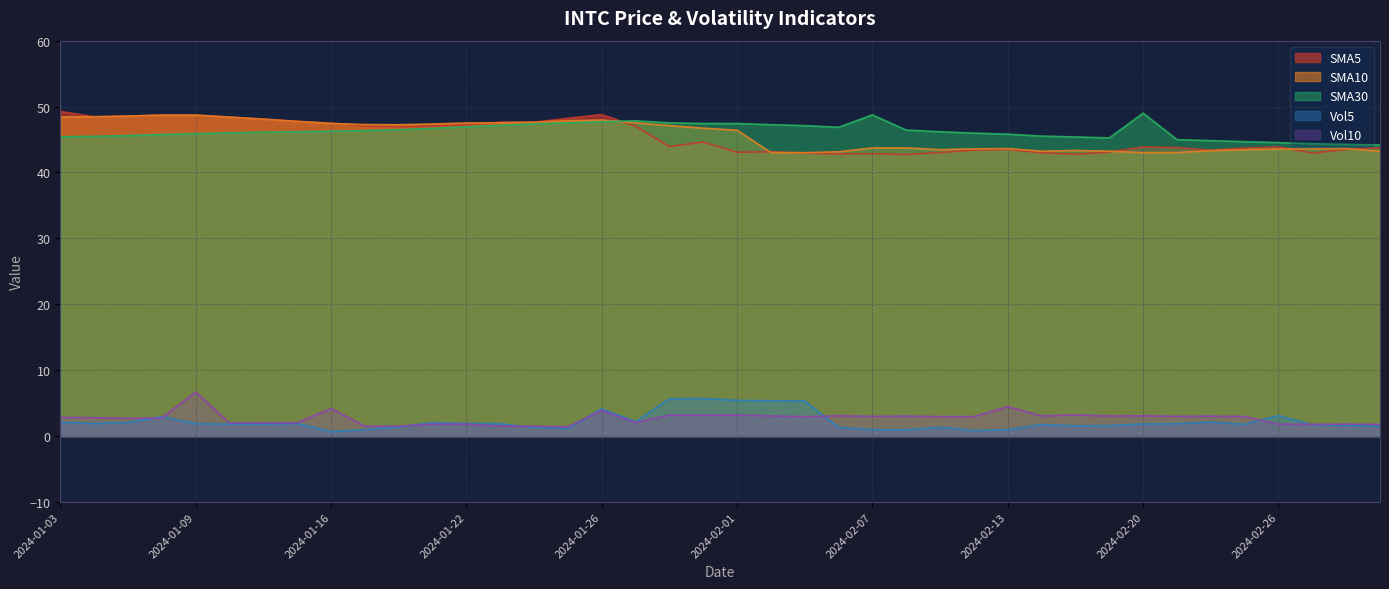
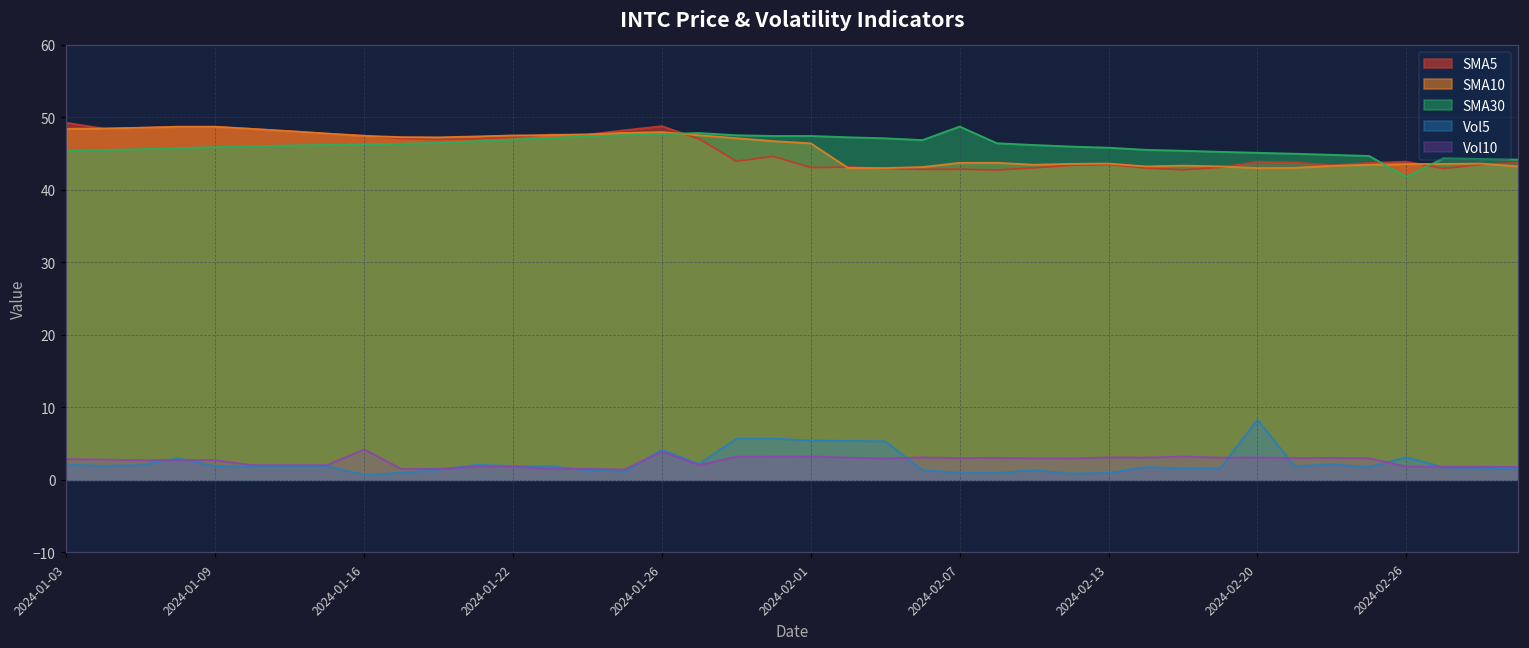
Vol10, 2024-01-09: 7 -> 3
Vol10, 2024-02-13: 4 -> 3
SMA30, 2024-02-20: 49 -> 45
Vol5, 2024-02-20: 2 -> 8
SMA30, 2024-02-26: 45 -> 42
